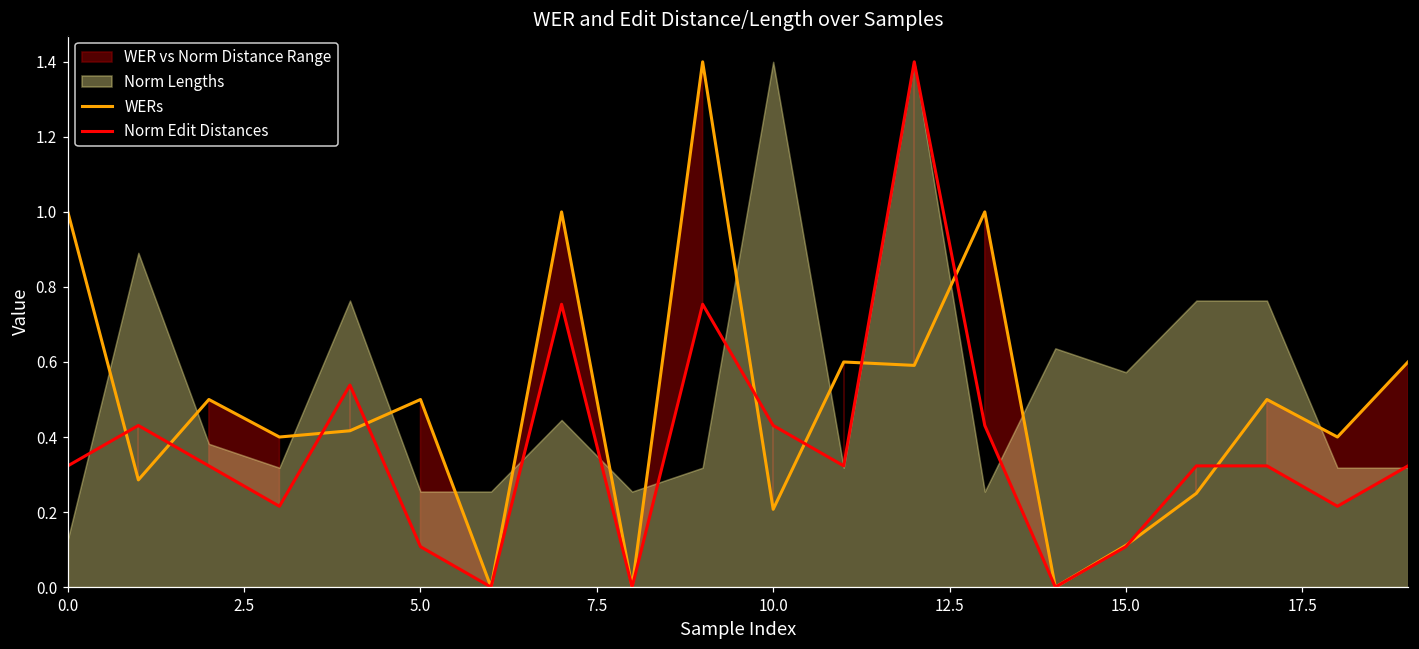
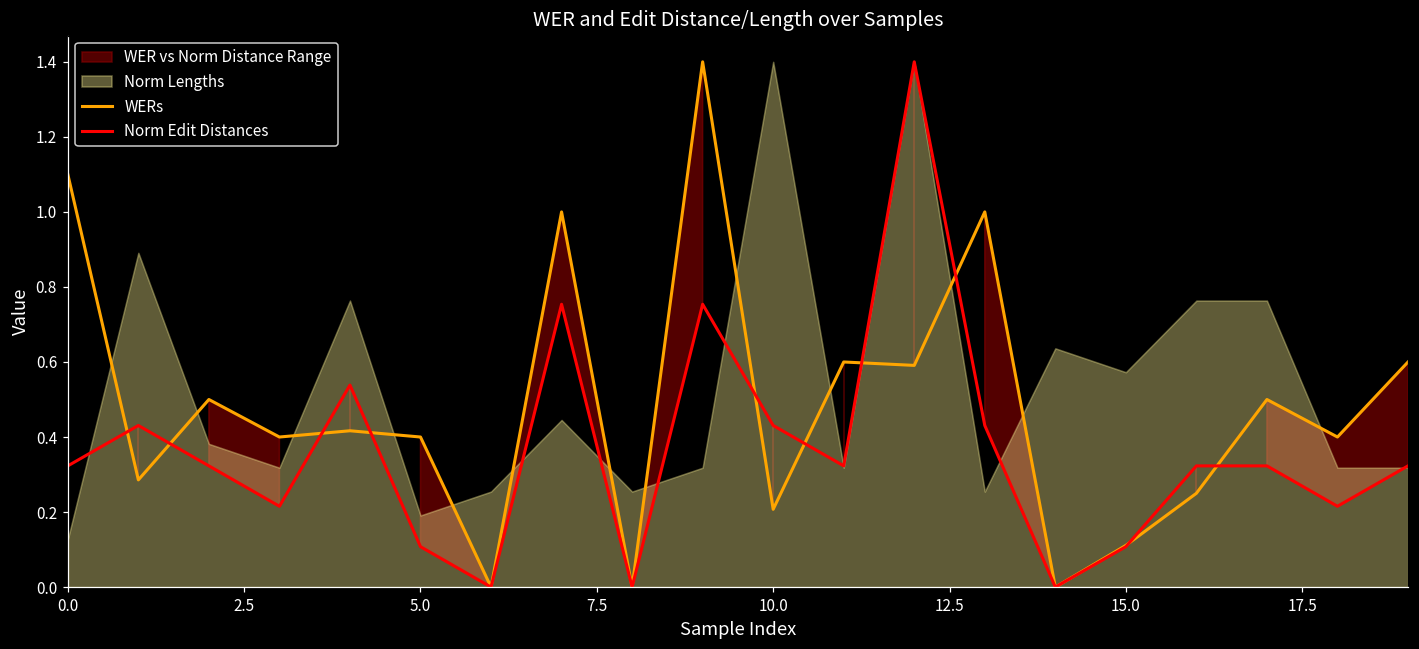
WERs, 0.0: 1.0 -> 1.1
WERs, 5.0: 0.5 -> 0.4
Norm Lengths, 5.0: 0.25 -> 0.19
